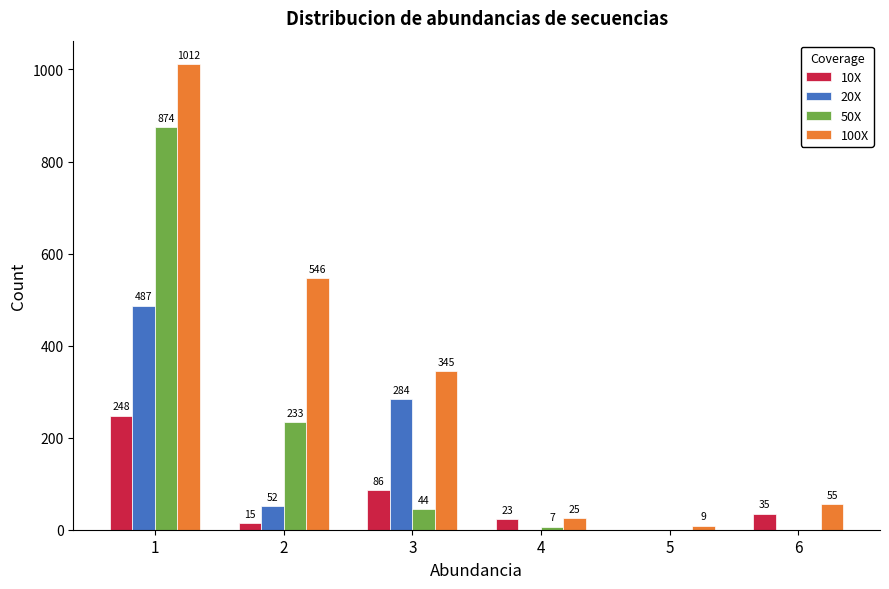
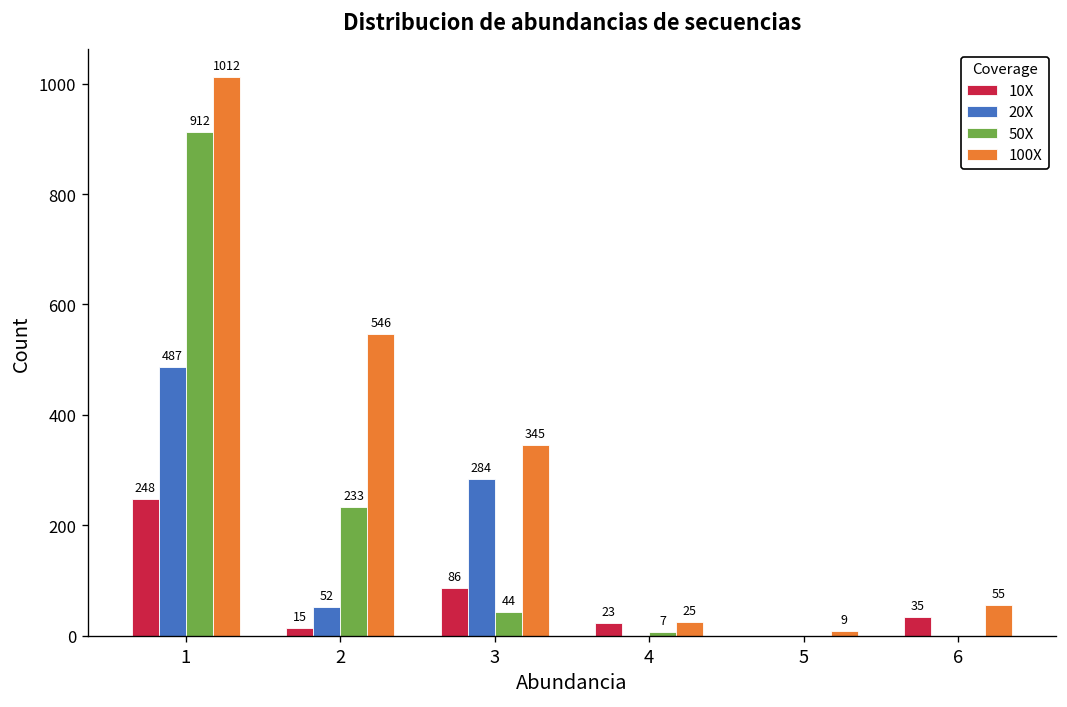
50X, 1: 874 -> 912
